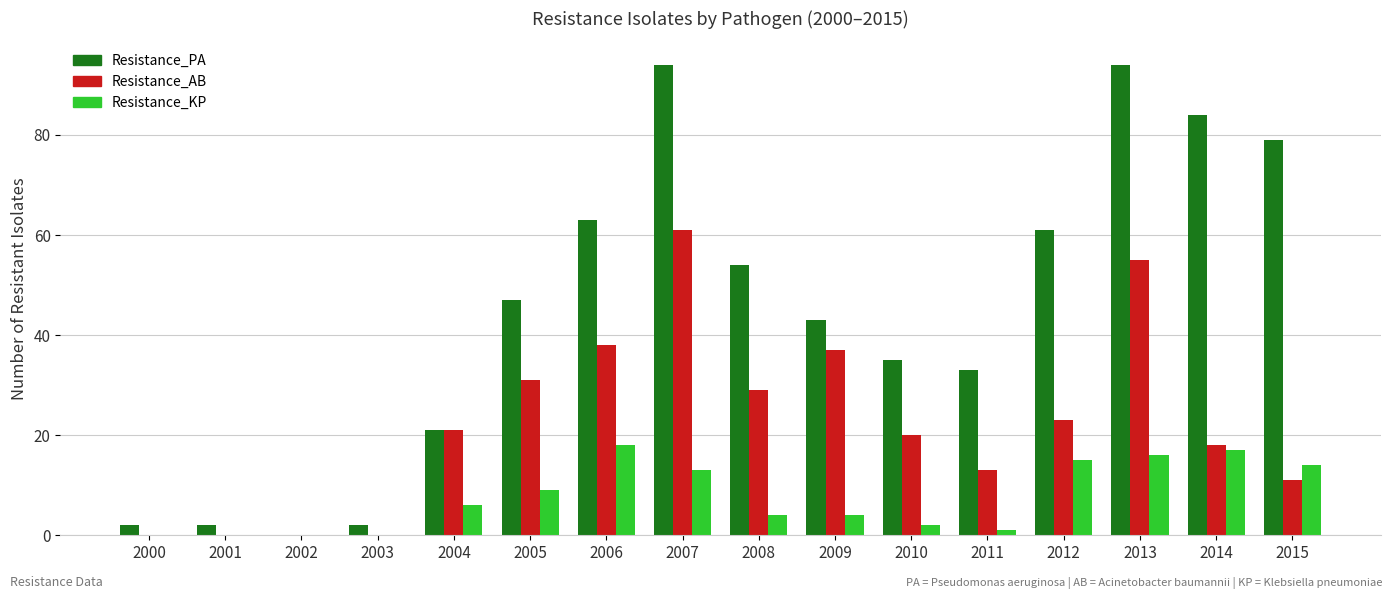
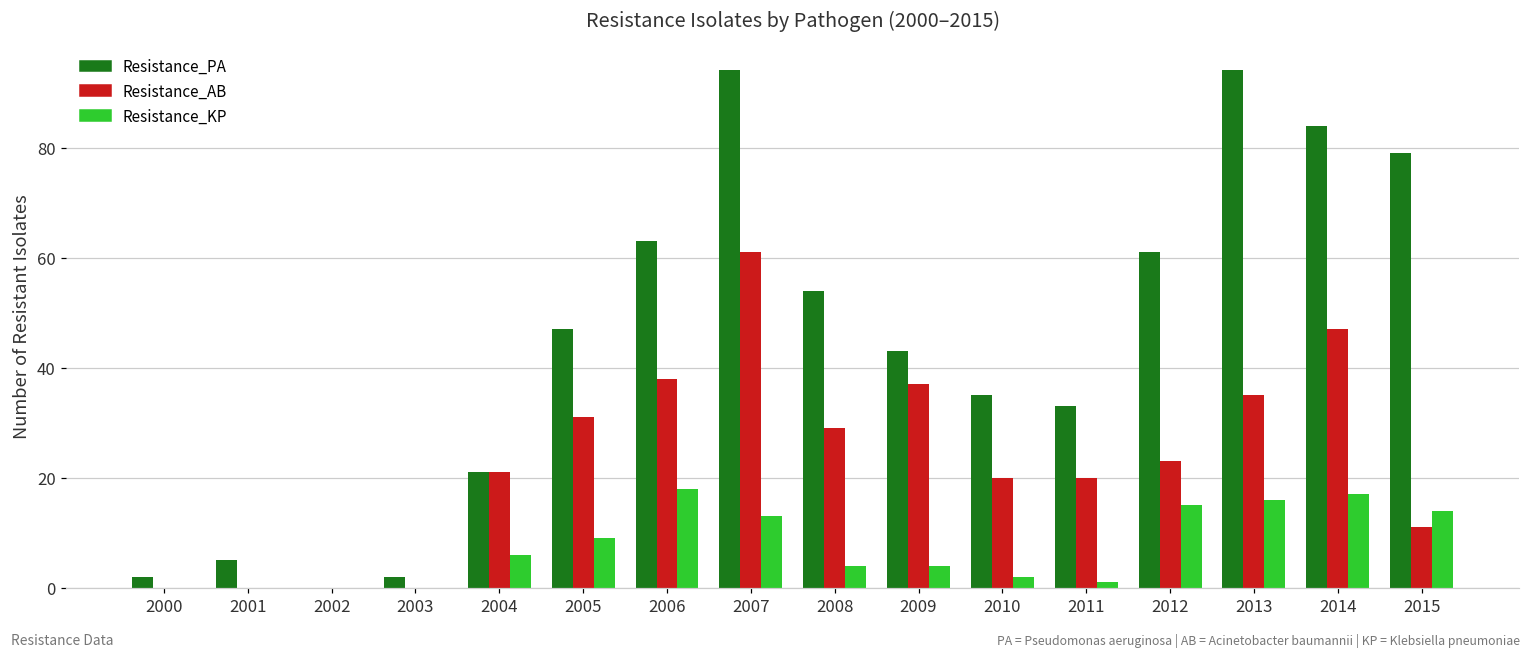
Resistance_PA, 2001: 2 -> 5
Resistance_AB, 2011: 13 -> 20
Resistance_AB, 2013: 55 -> 35
Resistance_AB, 2014: 18 -> 47
